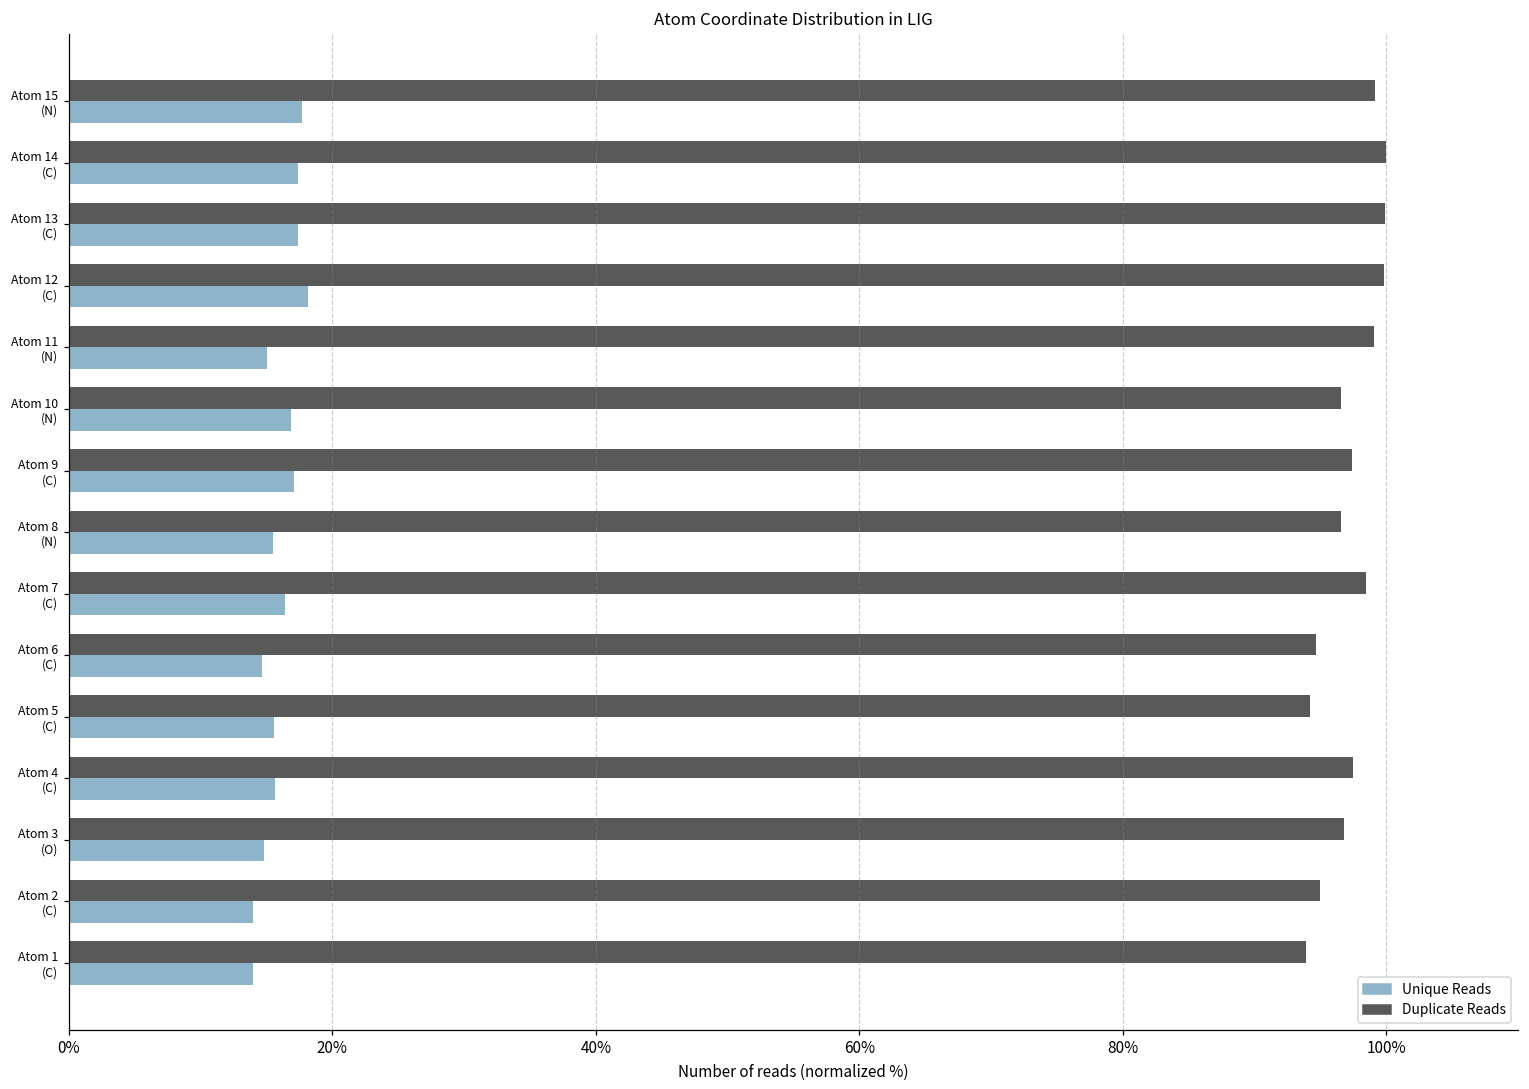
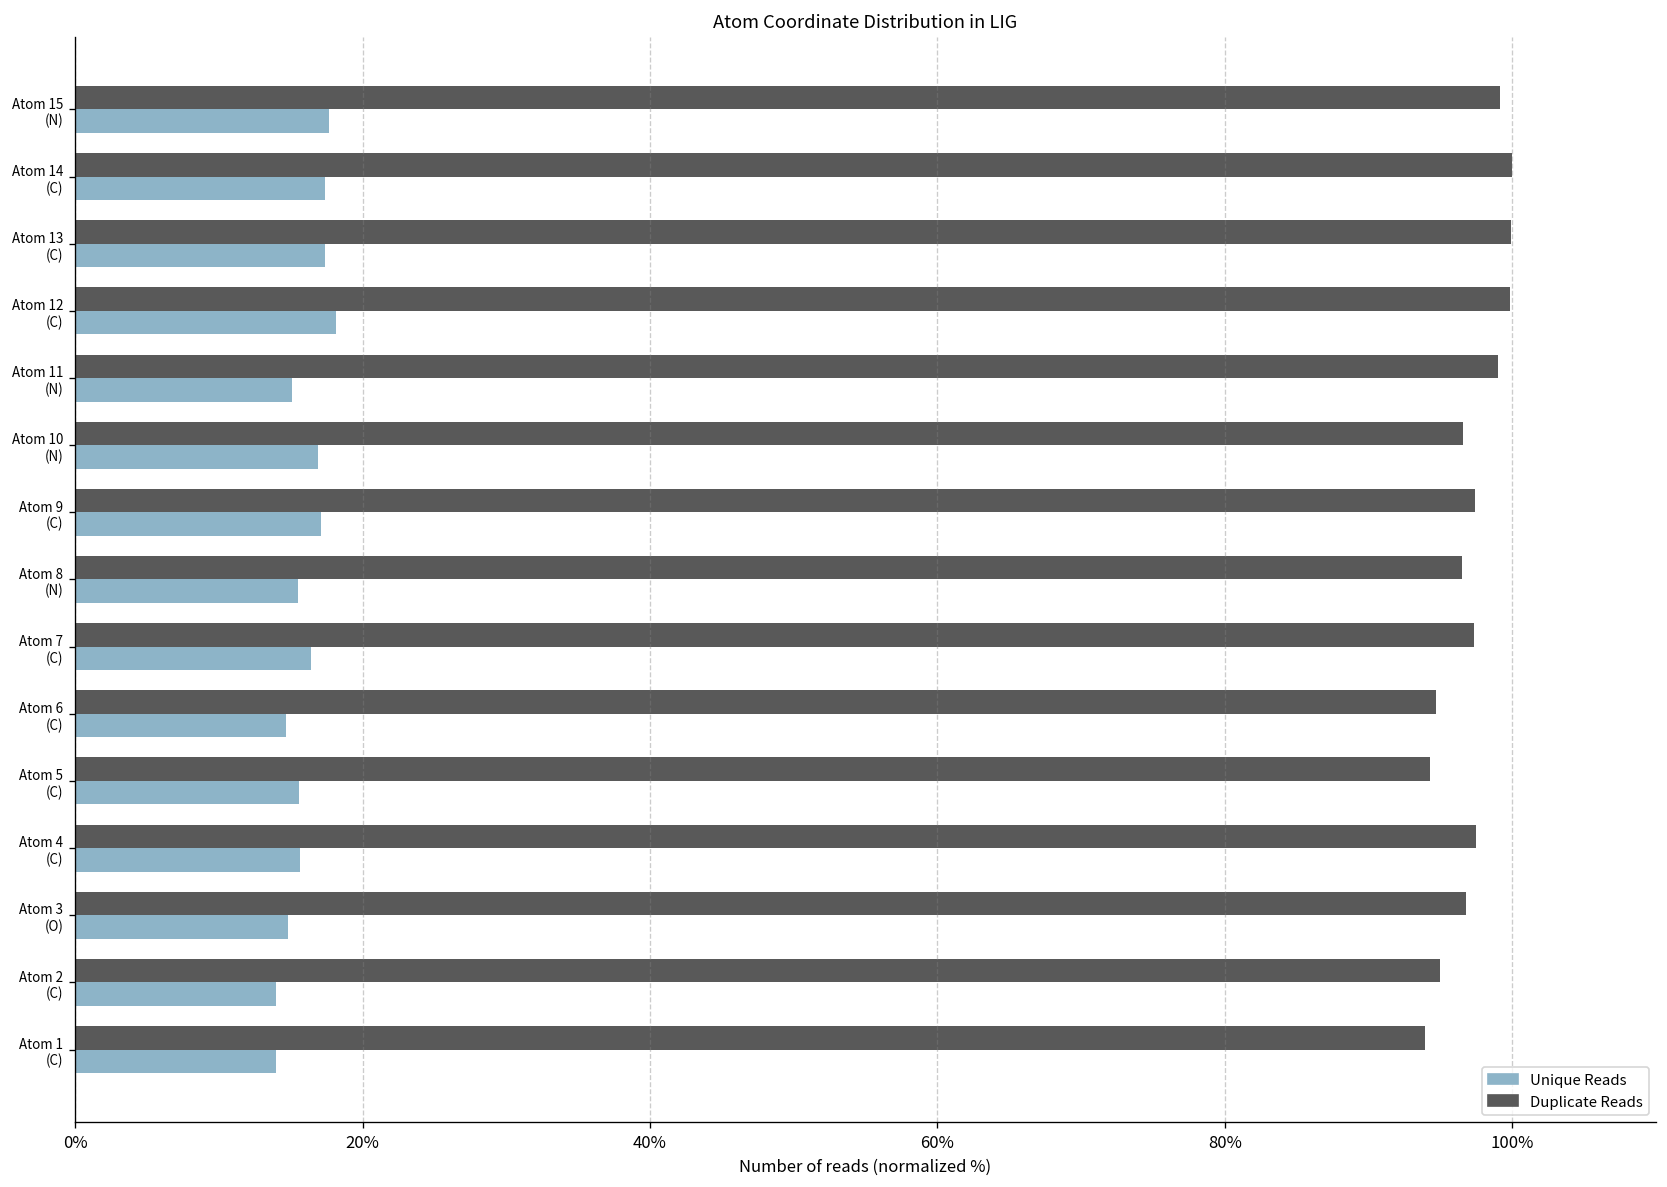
Duplicate Reads, Atom 7 (C): 98.4% -> 97.4%
